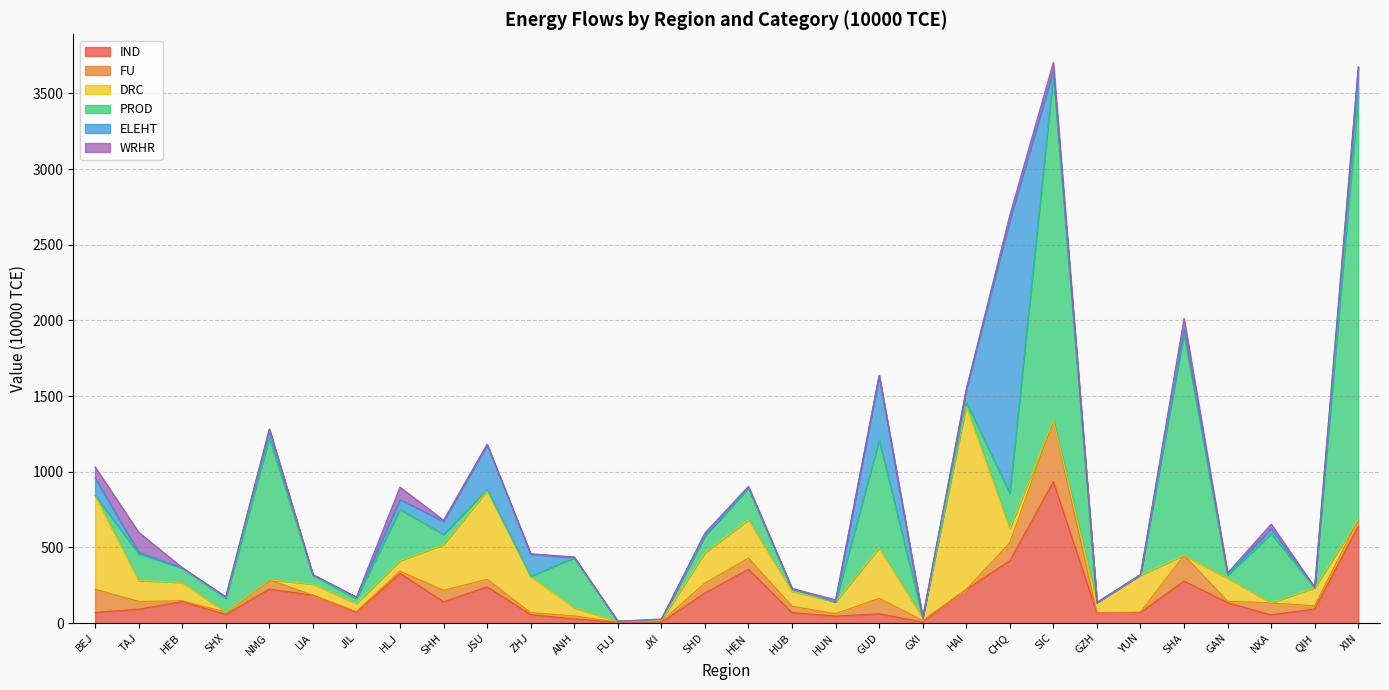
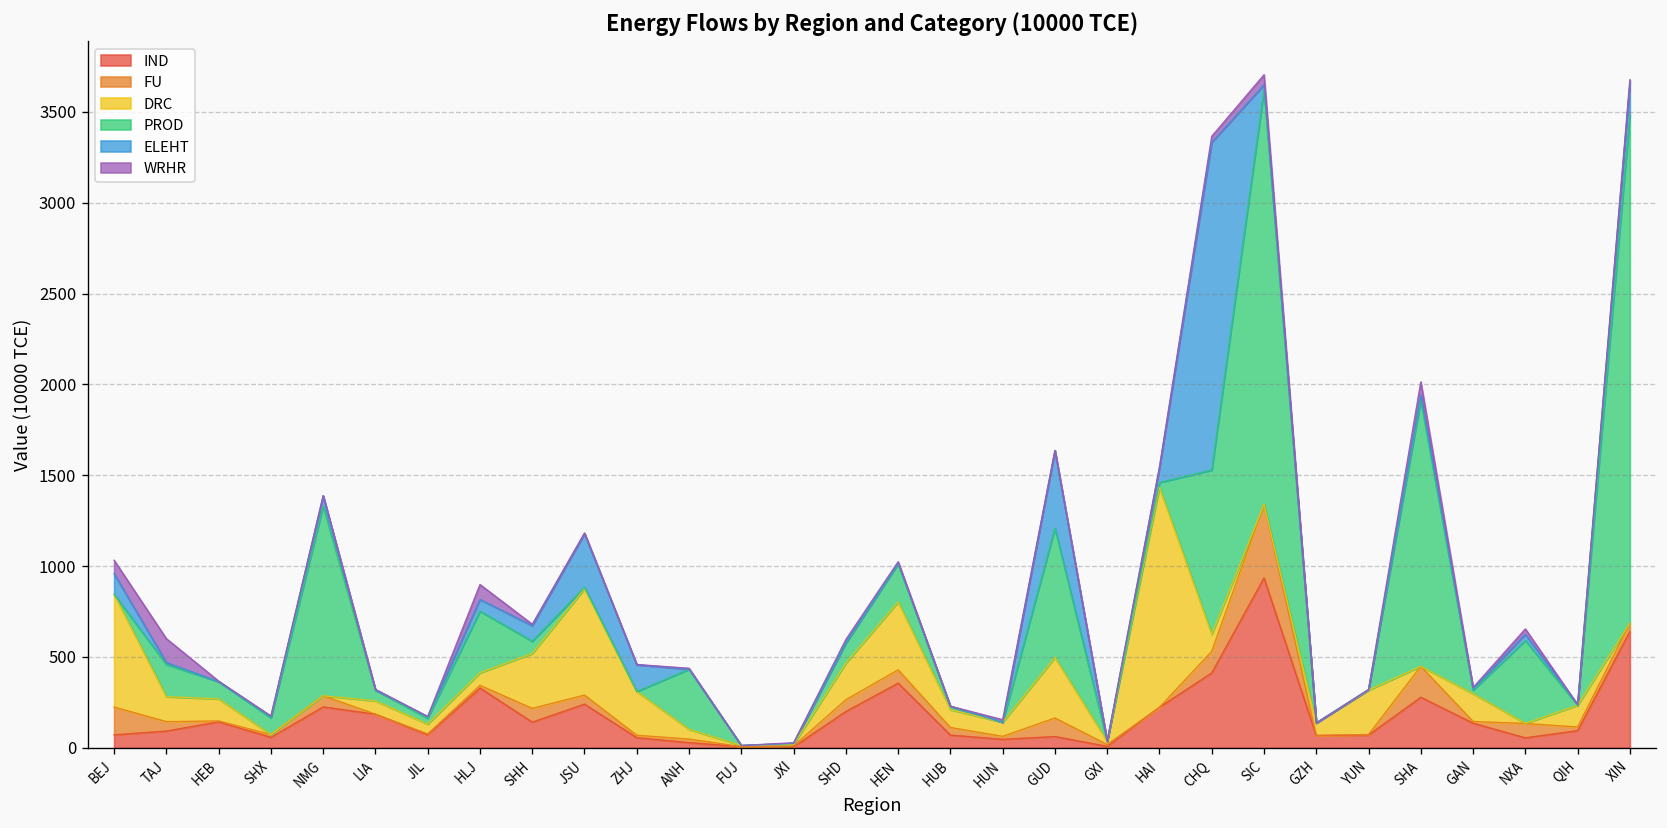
PROD, NMG: 940 -> 1040
DRC, HEN: 250 -> 370
PROD, CHQ: 230 -> 900
